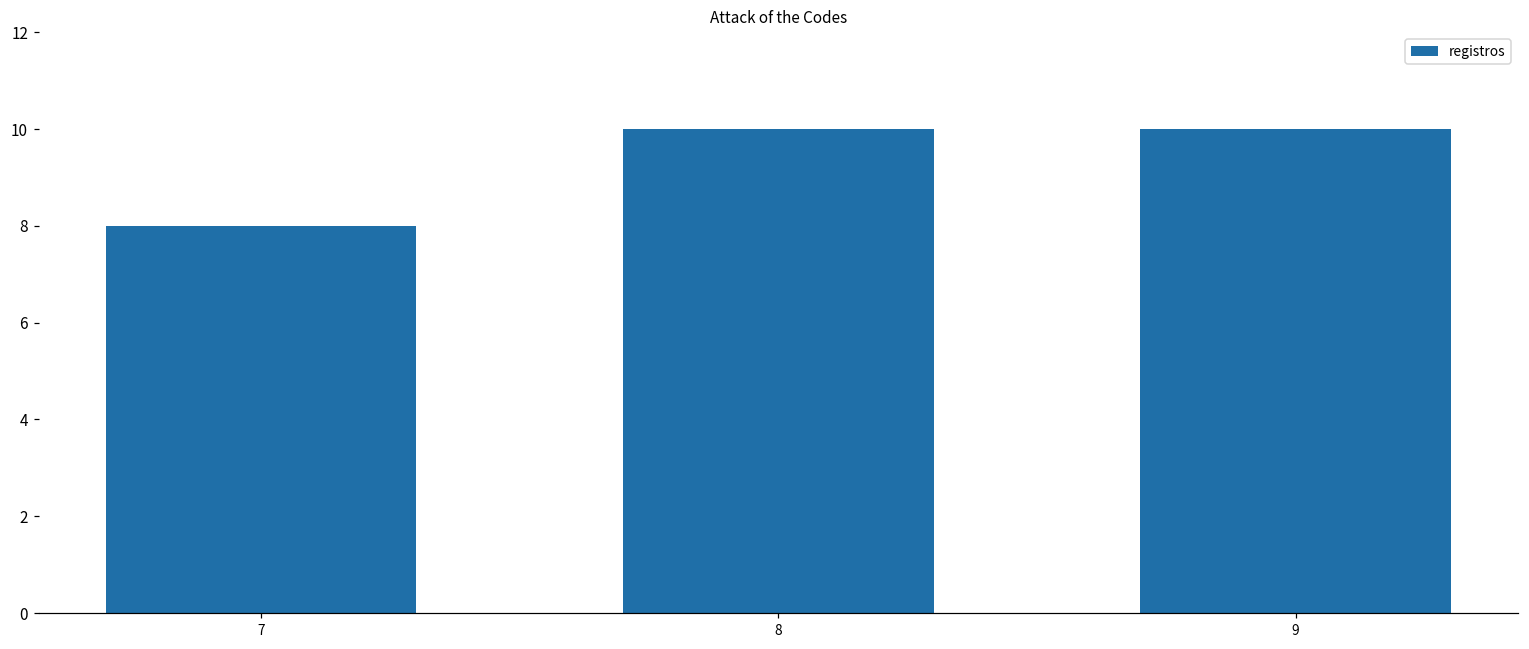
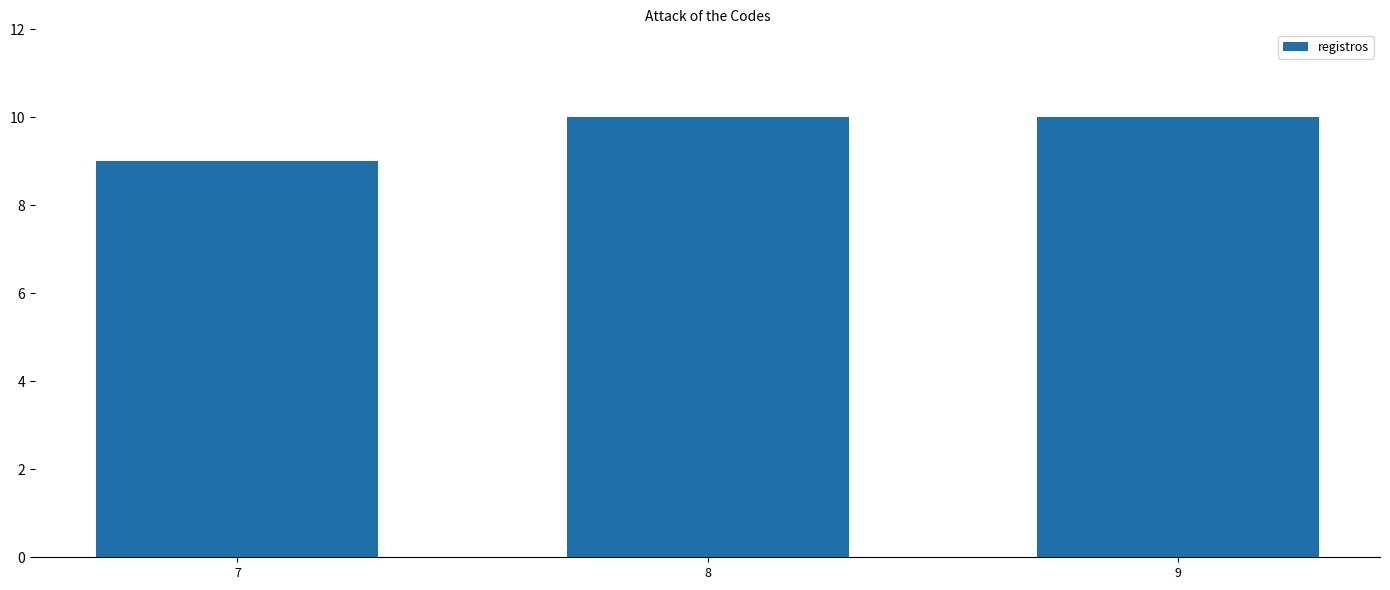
7: 8 -> 9
